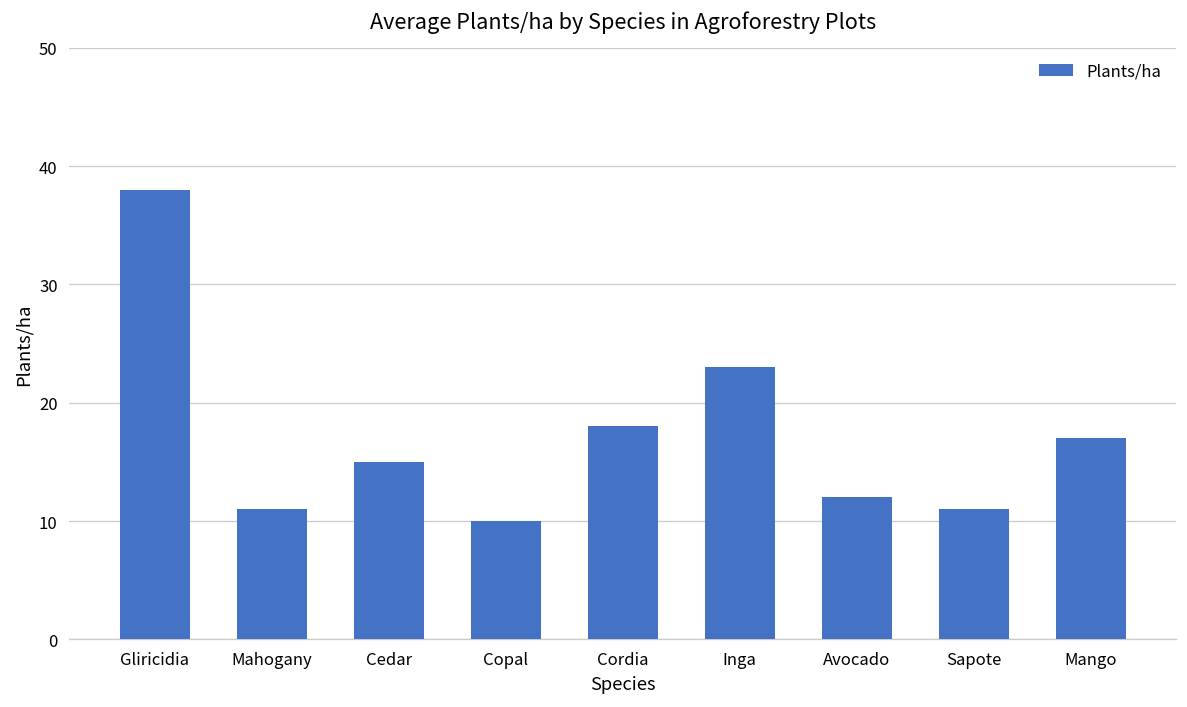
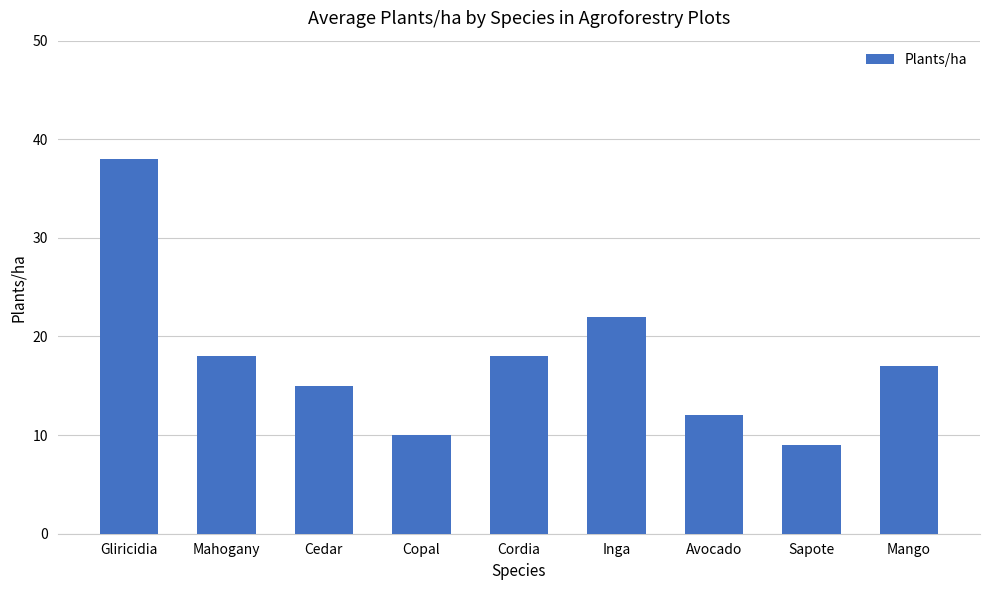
Mahogany: 11 -> 18
Inga: 23 -> 22
Sapote: 11 -> 9
